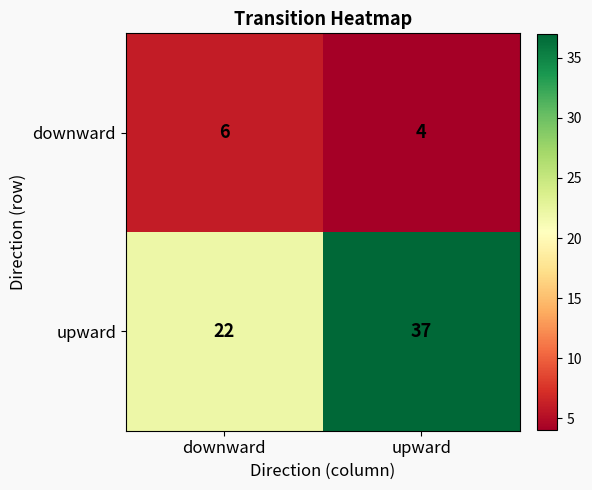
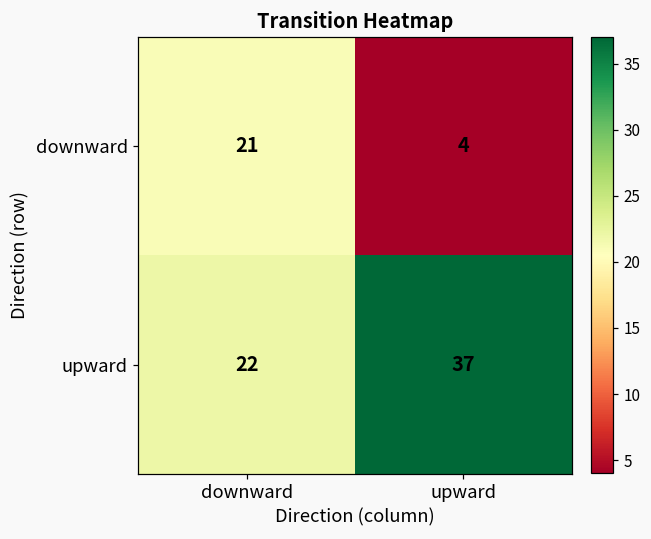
downward, downward: 6 -> 21
